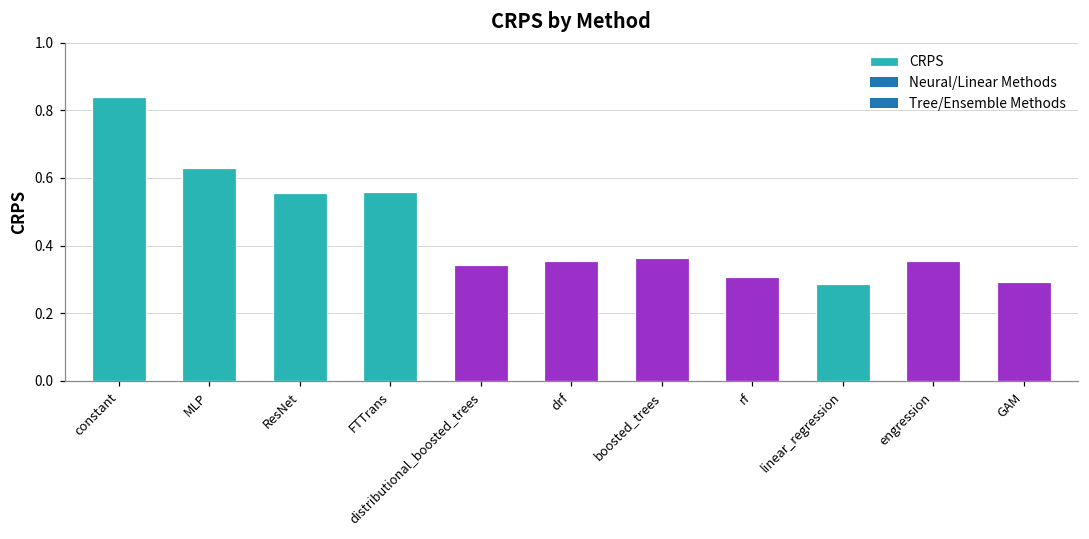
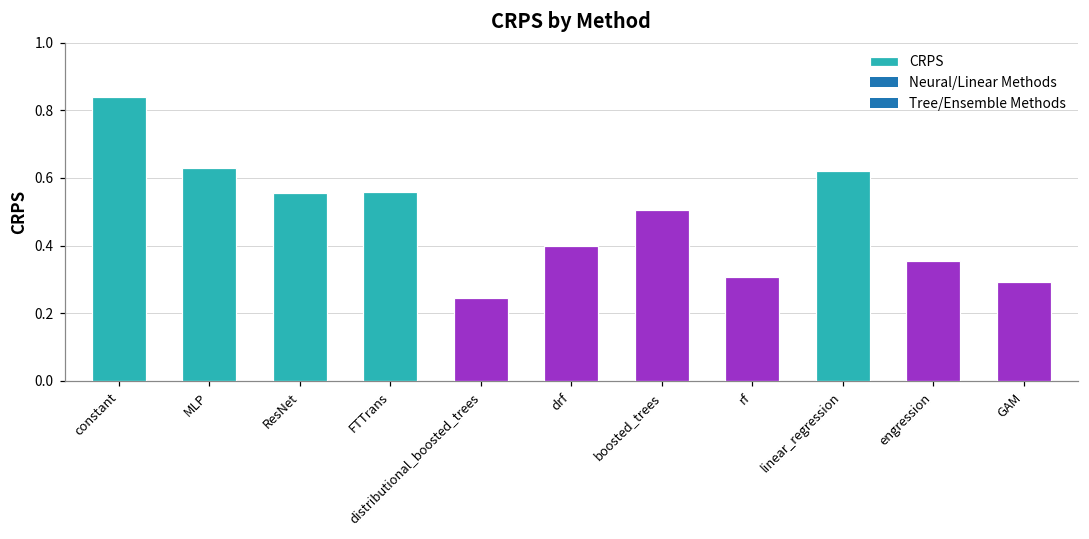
distributional_boosted_trees: 0.34 -> 0.24
drf: 0.35 -> 0.40
boosted_trees: 0.36 -> 0.51
linear_regression: 0.29 -> 0.62
